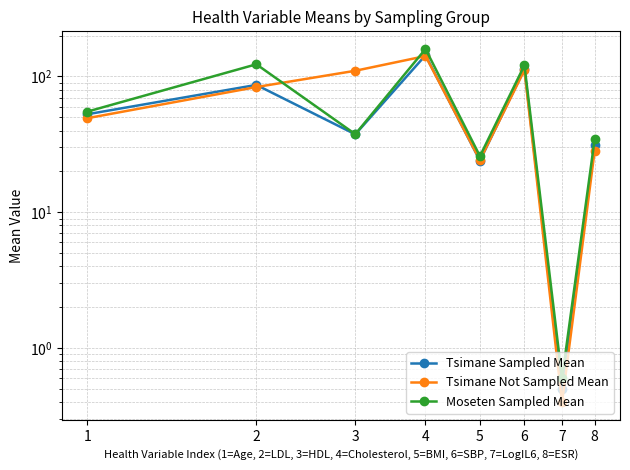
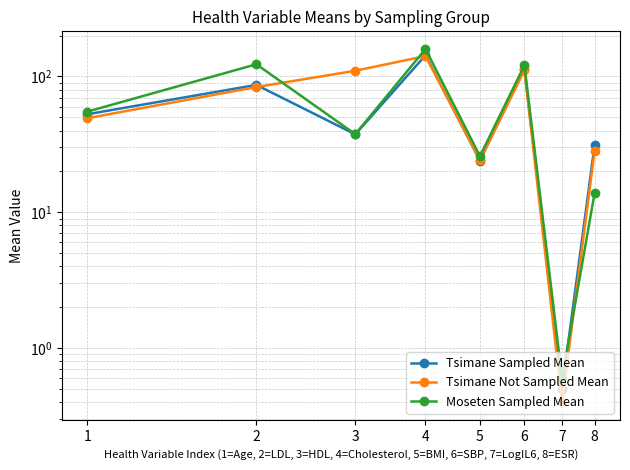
Moseten Sampled Mean, 8: 34 -> 14
